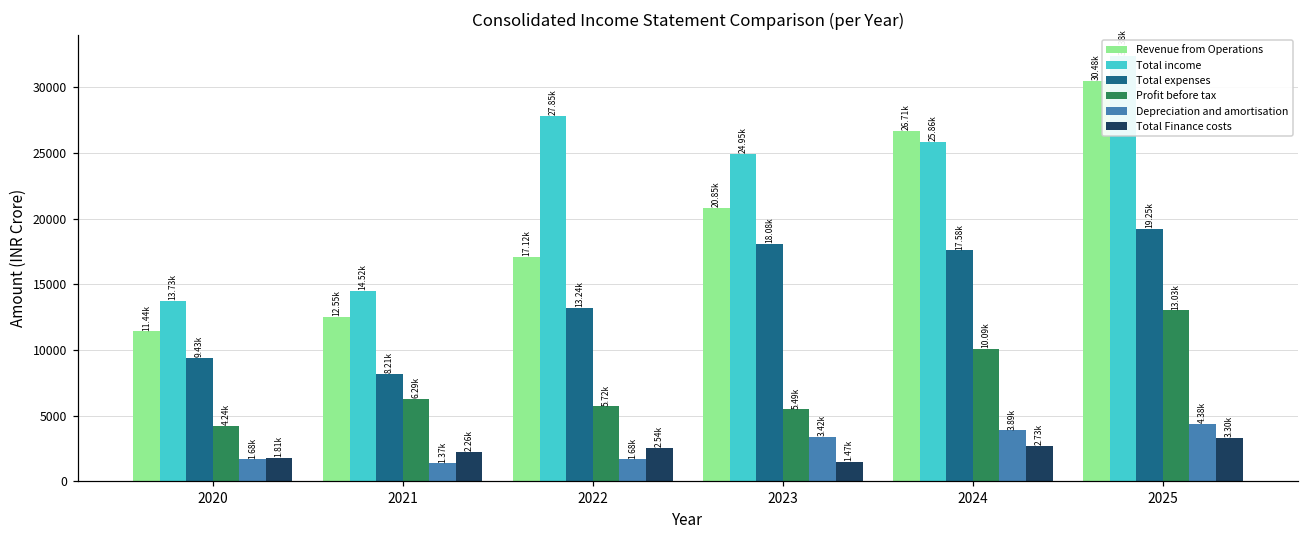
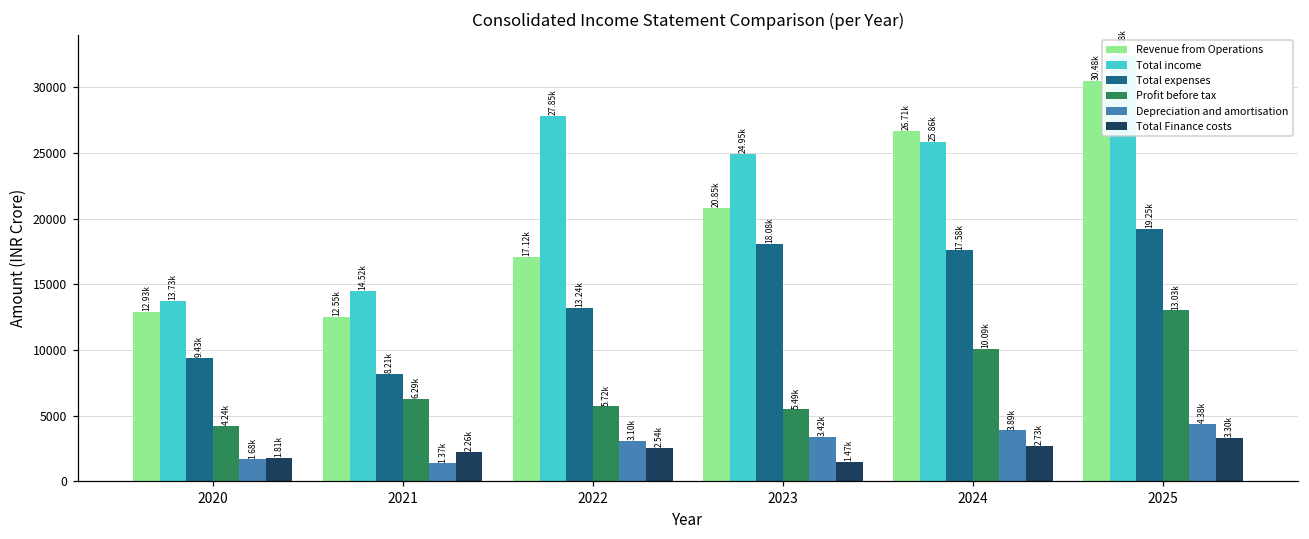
Revenue from Operations, 2020: 11.44k -> 12.93k
Depreciation and amortisation, 2022: 1.68k -> 3.10k
